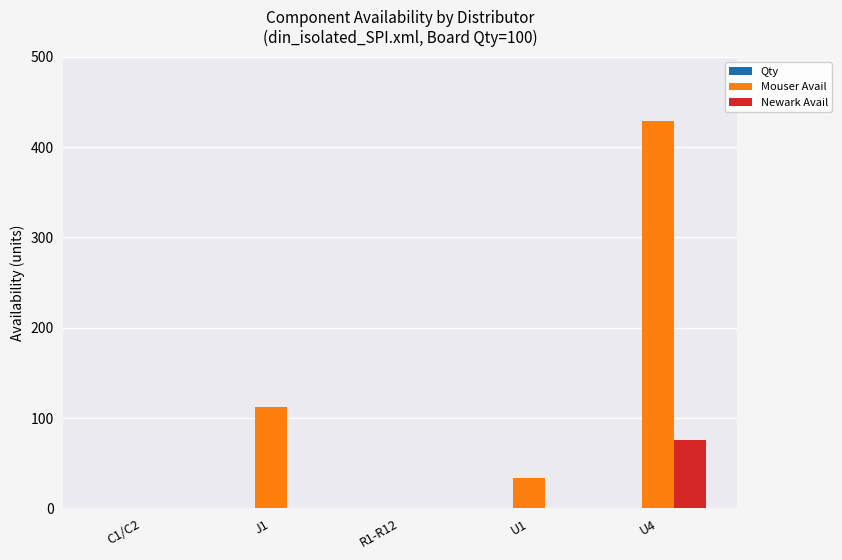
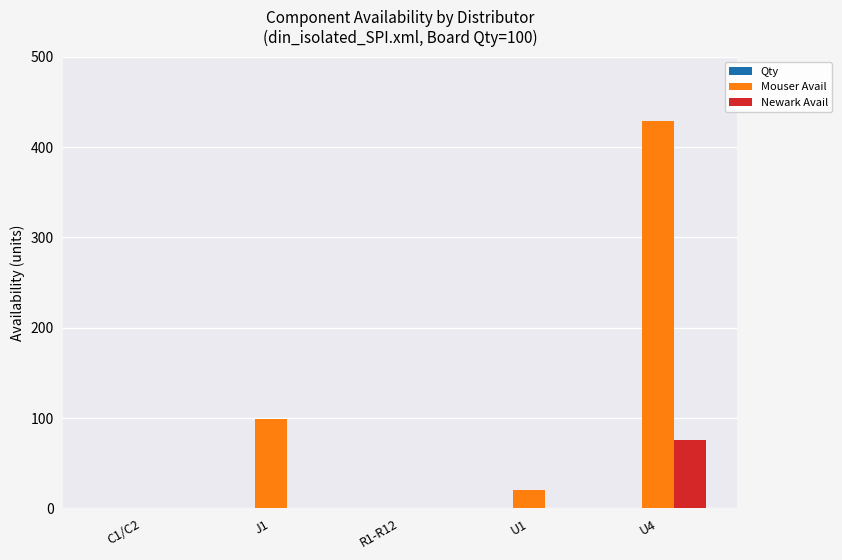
Mouser Avail, J1: 110 -> 100
Mouser Avail, U1: 30 -> 20
